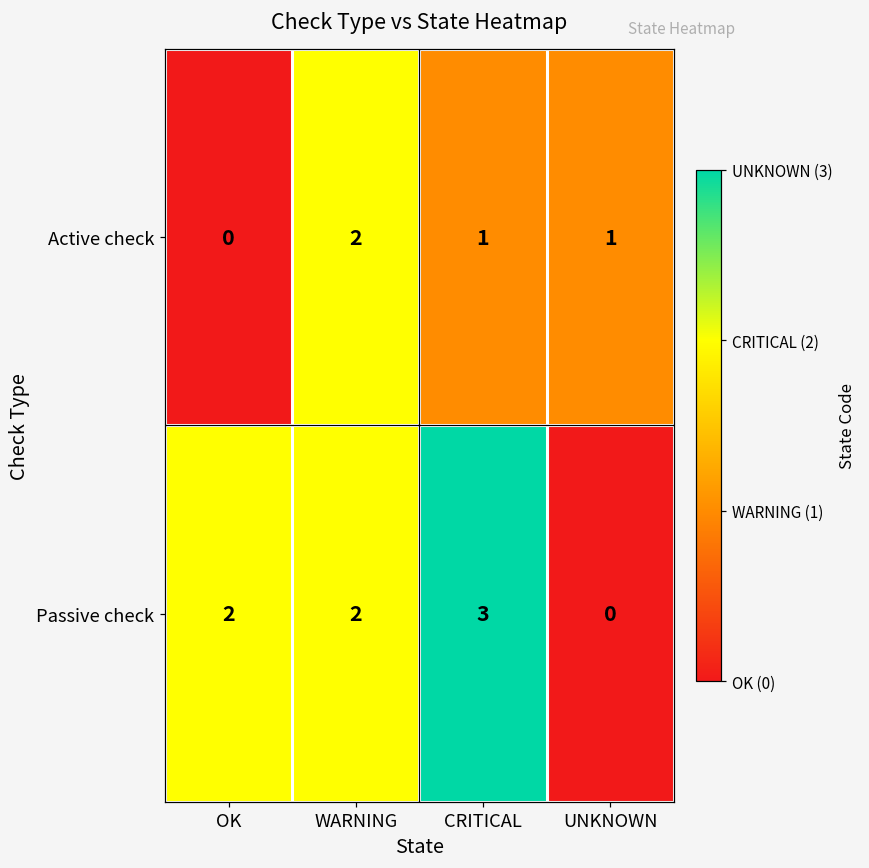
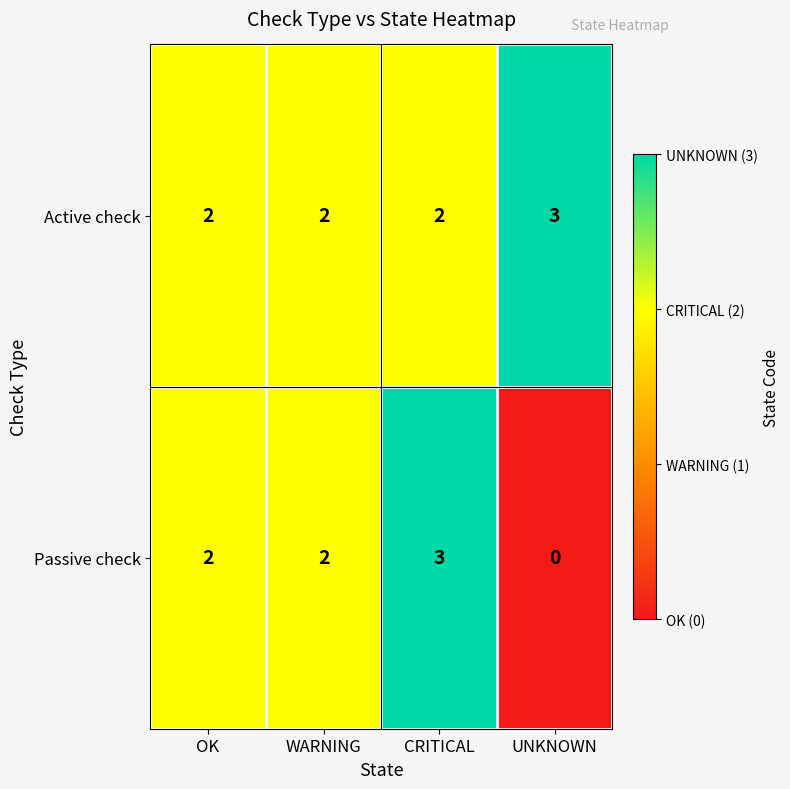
Active check, OK: 0 -> 2
Active check, CRITICAL: 1 -> 2
Active check, UNKNOWN: 1 -> 3
